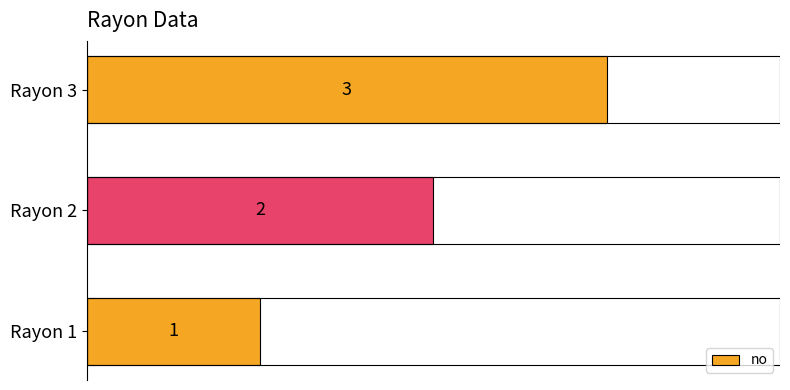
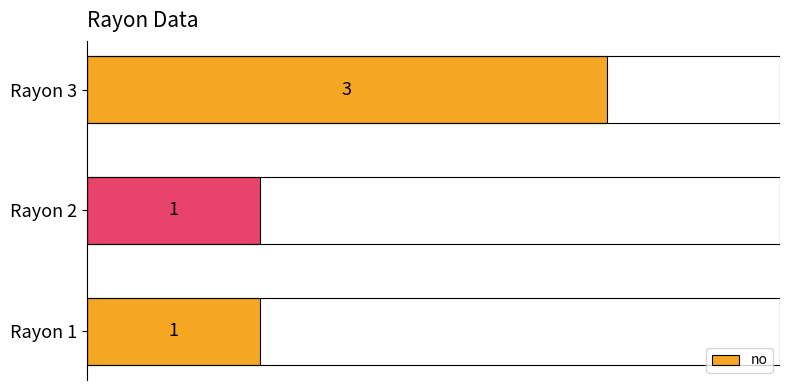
no, Rayon 2: 2 -> 1
